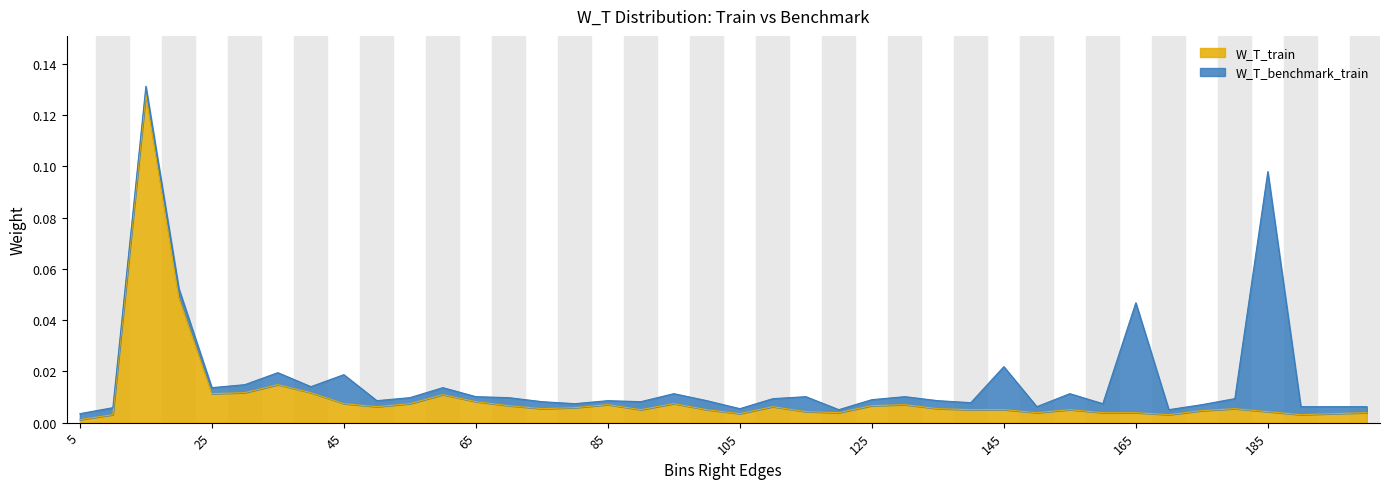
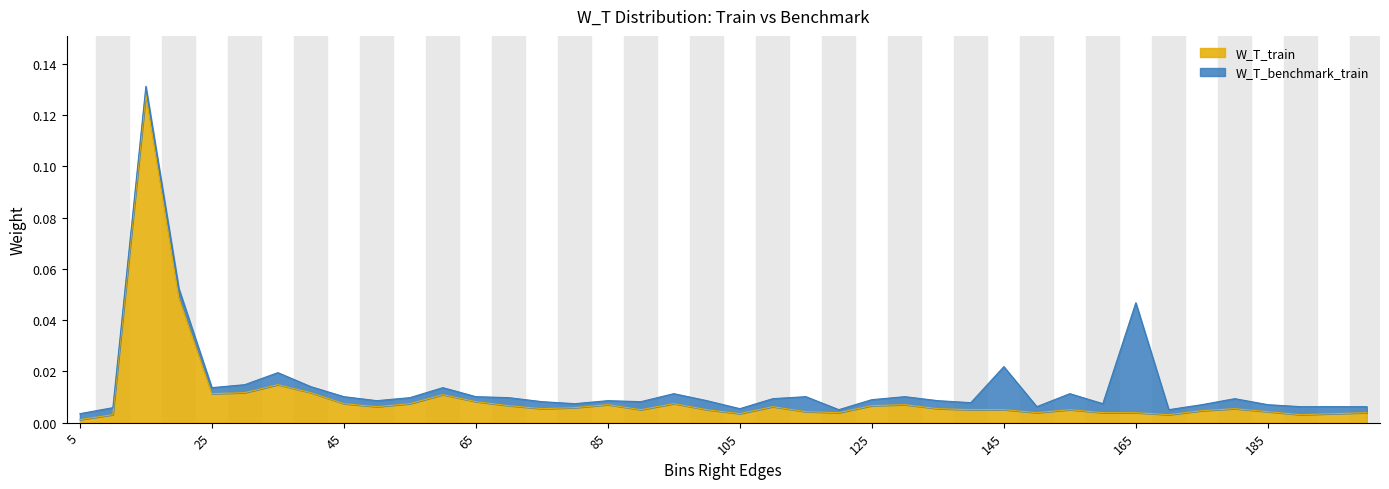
W_T_benchmark_train, 45: 0.011 -> 0.003
W_T_benchmark_train, 185: 0.094 -> 0.003
